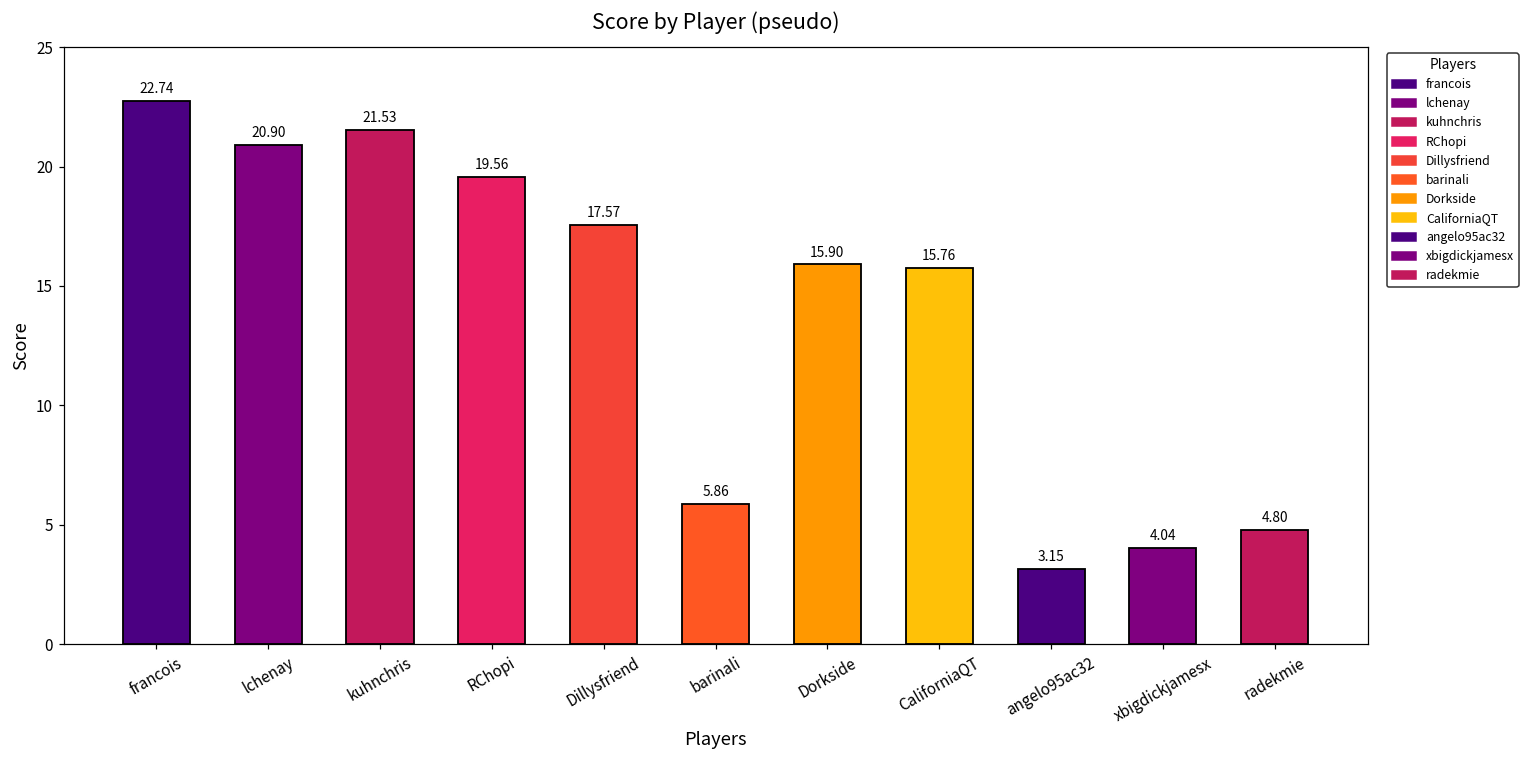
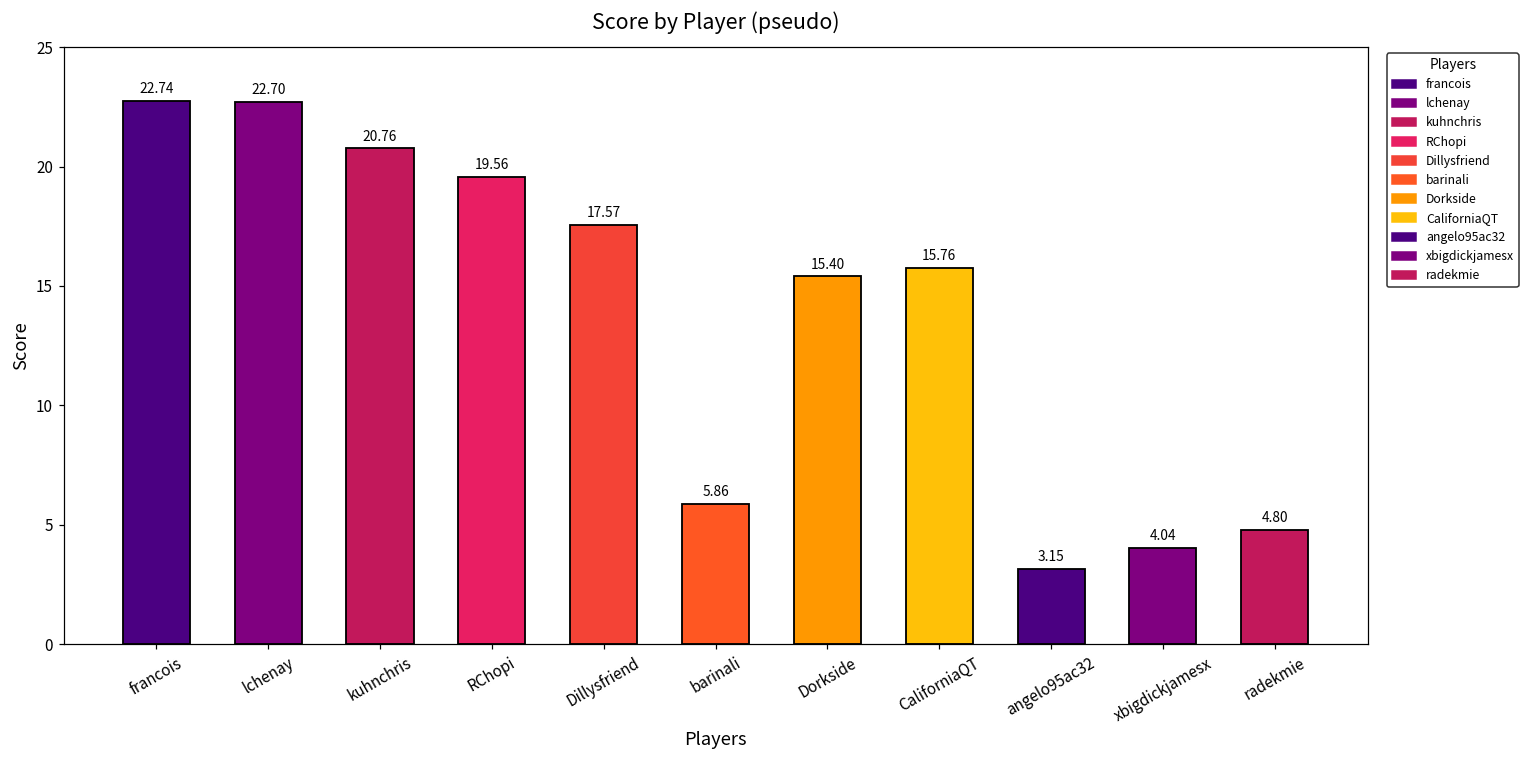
lchenay: 20.90 -> 22.70
kuhnchris: 21.53 -> 20.76
Dorkside: 15.90 -> 15.40
